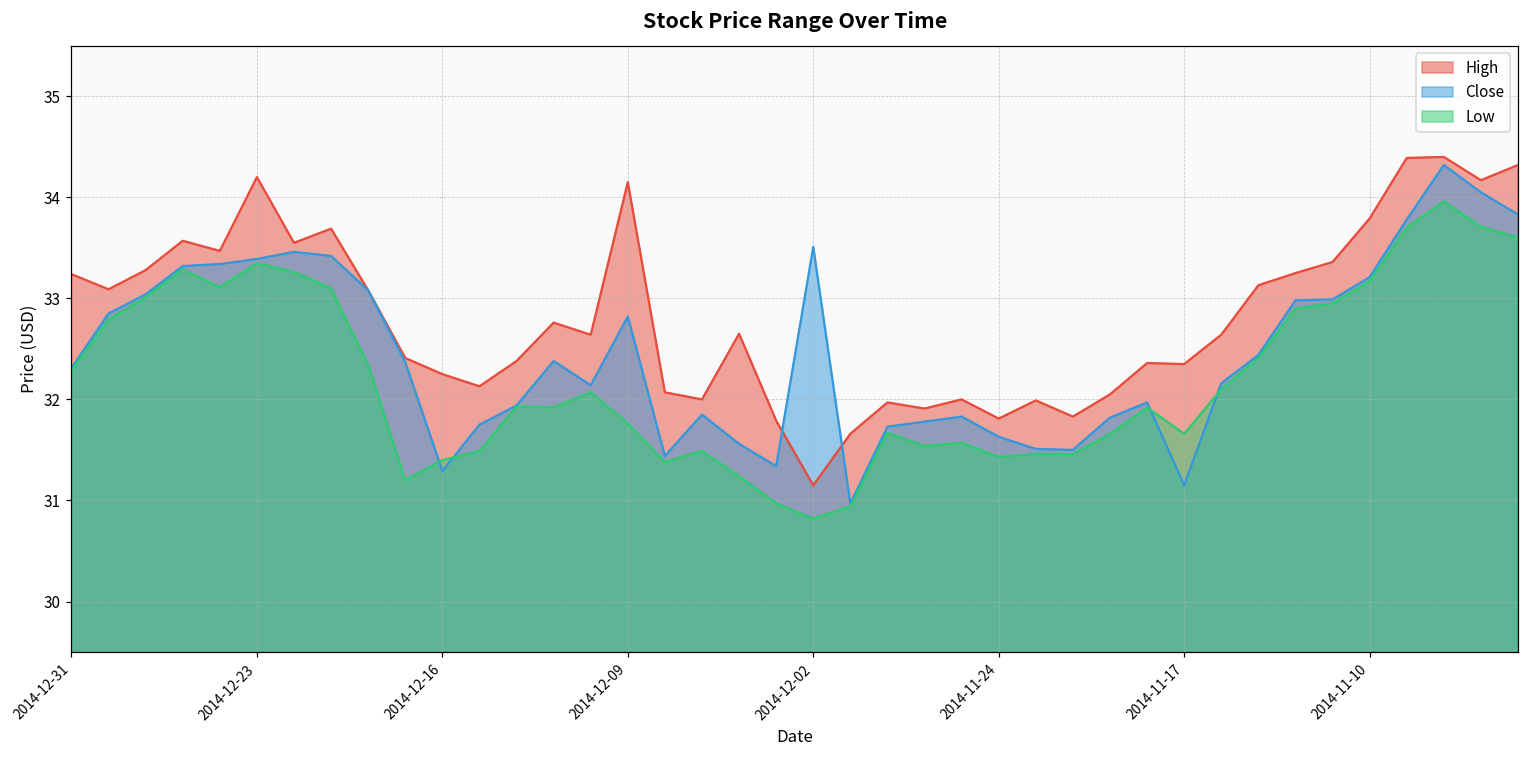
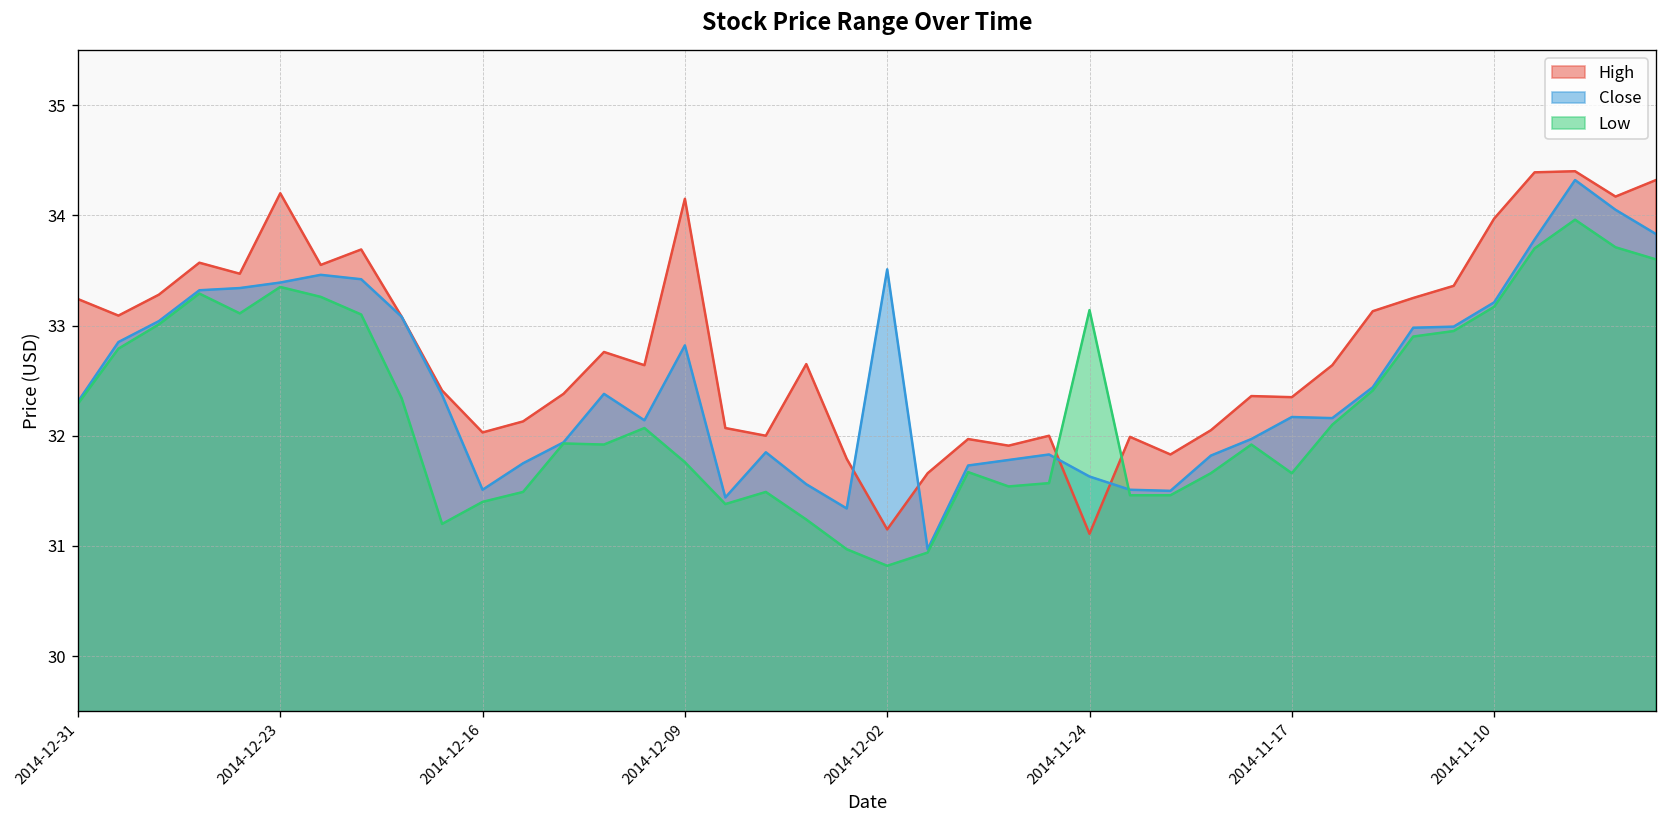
High, 2014-12-16: 32.3 -> 32.0
Close, 2014-12-16: 31.3 -> 31.5
High, 2014-11-24: 31.8 -> 31.1
Low, 2014-11-24: 31.4 -> 33.1
Close, 2014-11-17: 31.2 -> 32.2
High, 2014-11-10: 33.8 -> 34.0
